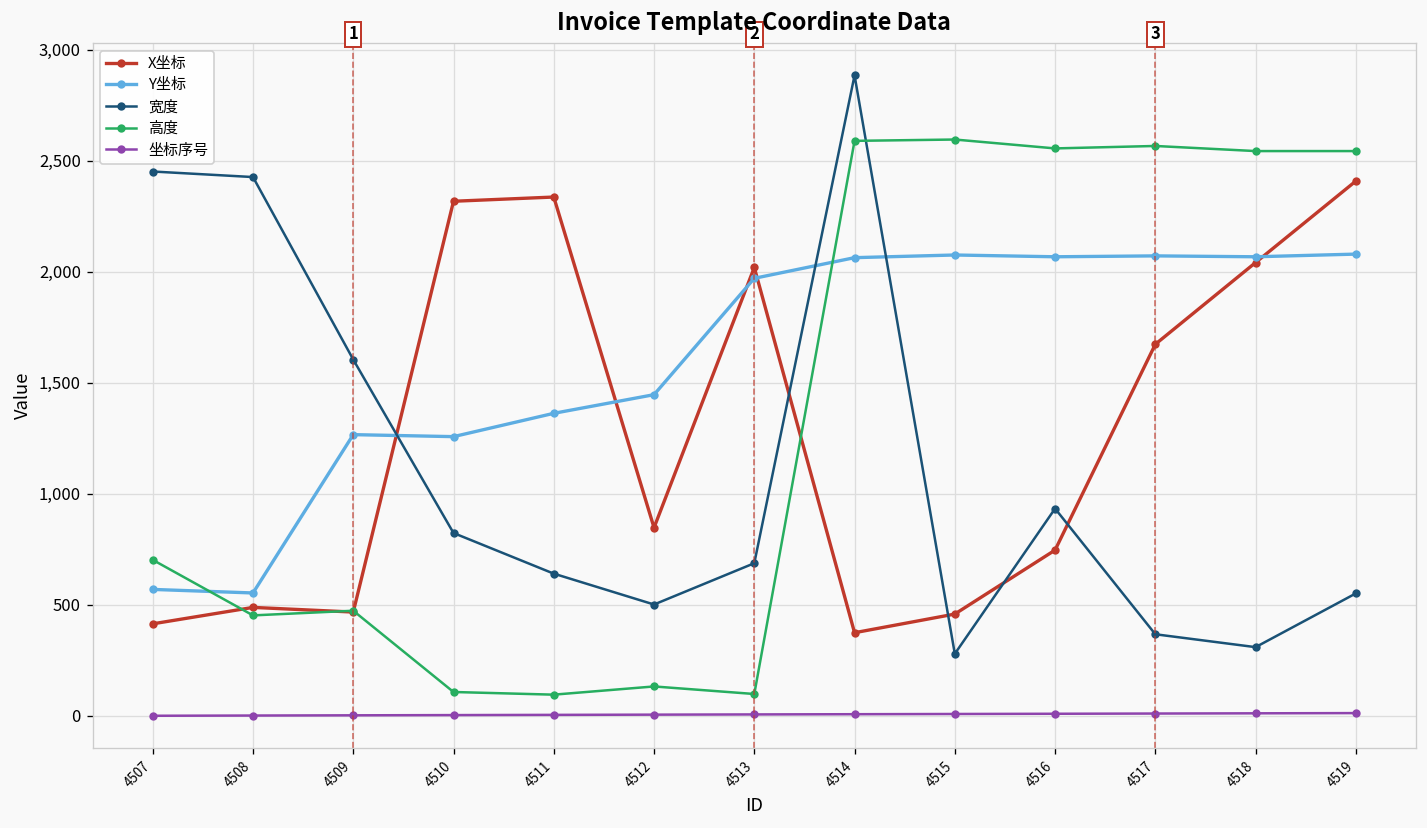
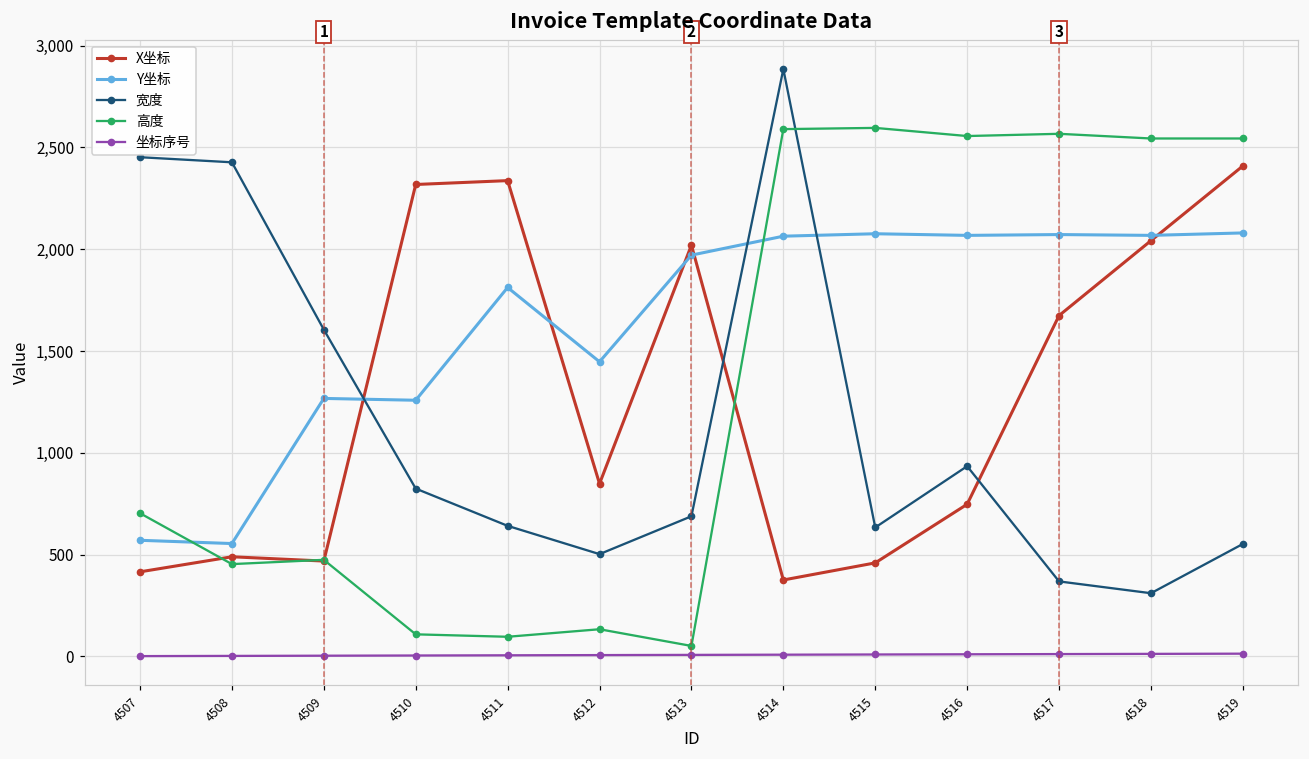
Y坐标, 4511: 1,360 -> 1,810
高度, 4513: 100 -> 50
宽度, 4515: 280 -> 630
